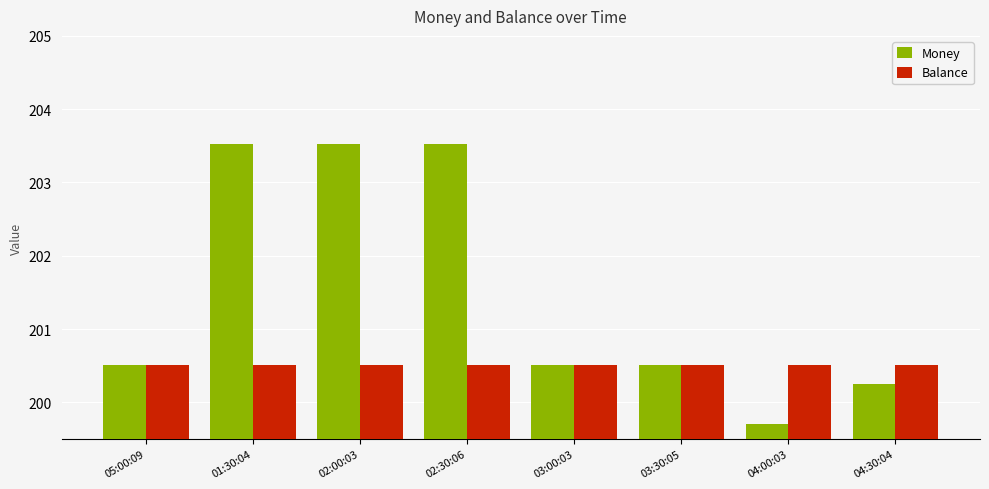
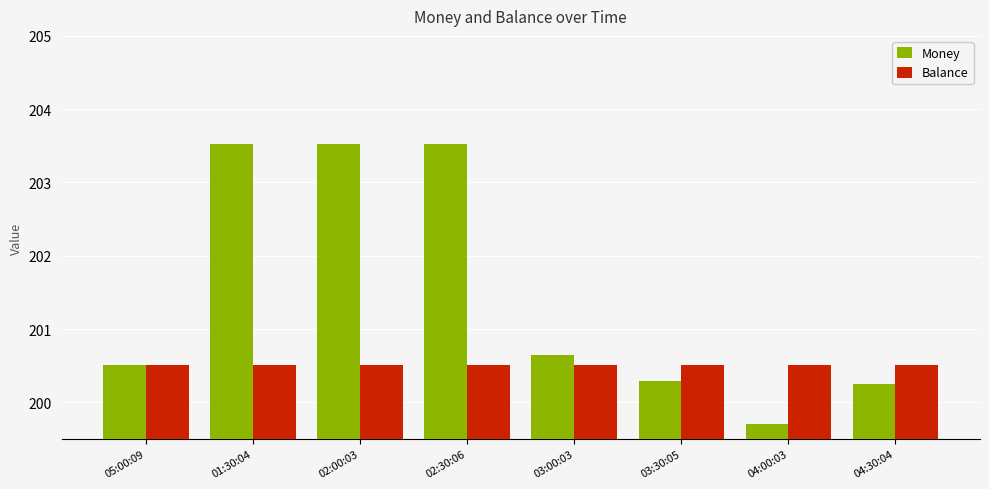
Money, 03:00:03: 200.5 -> 200.6
Money, 03:30:05: 200.5 -> 200.3
